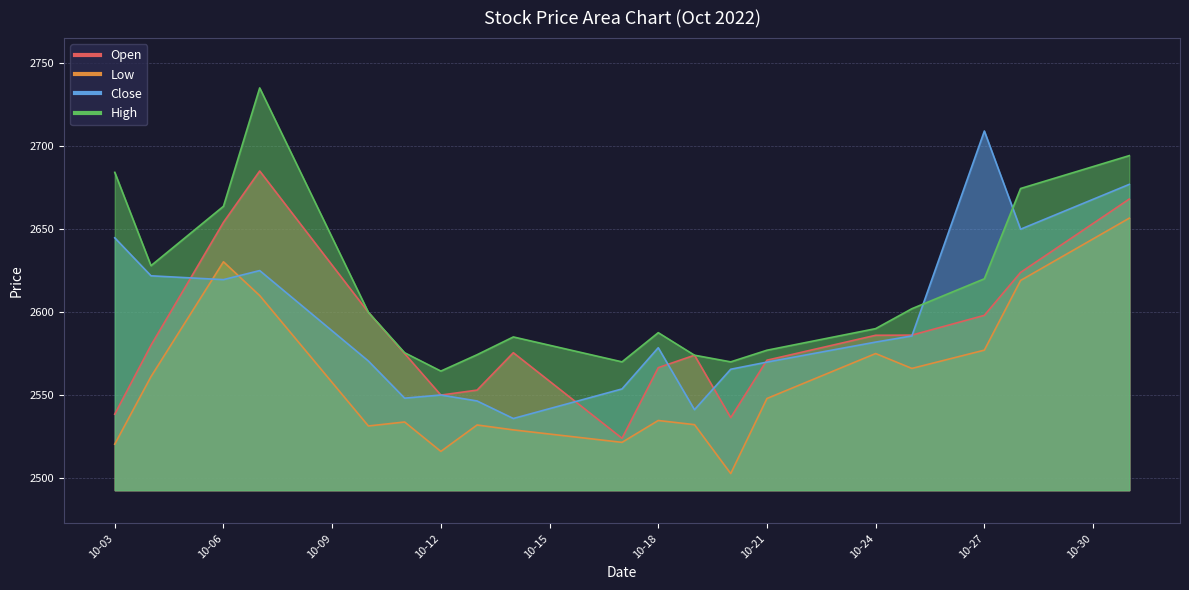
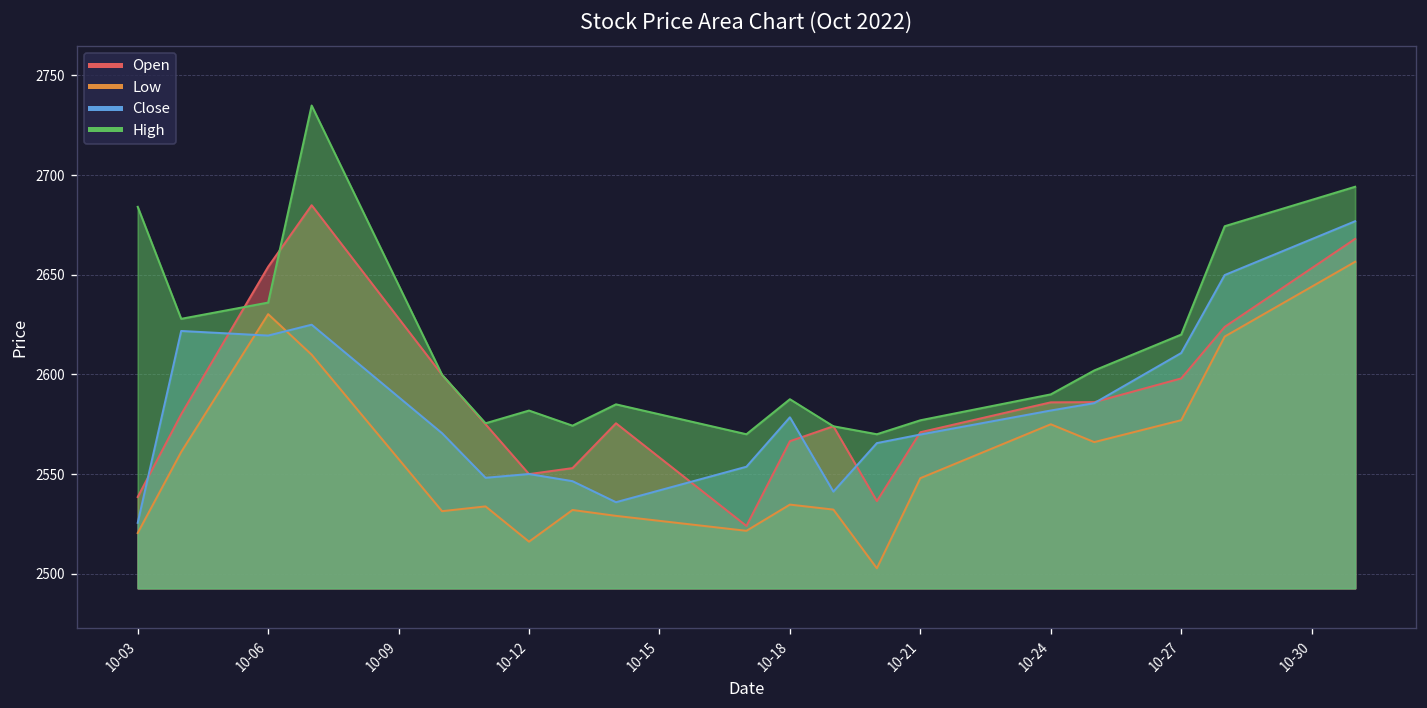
Close, 10-03: 2645 -> 2526
High, 10-06: 2664 -> 2636
High, 10-12: 2564 -> 2582
Close, 10-27: 2709 -> 2611
